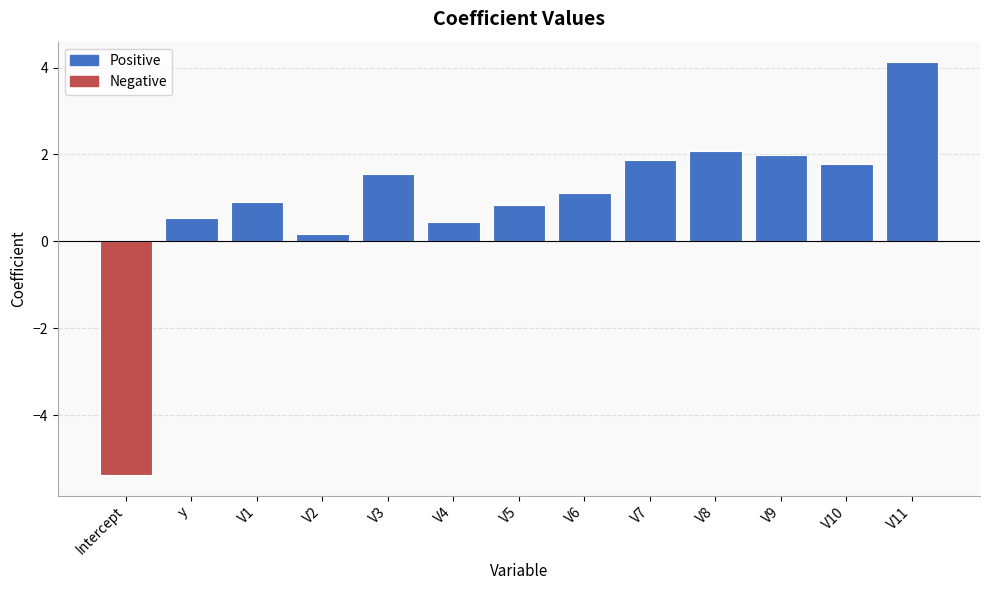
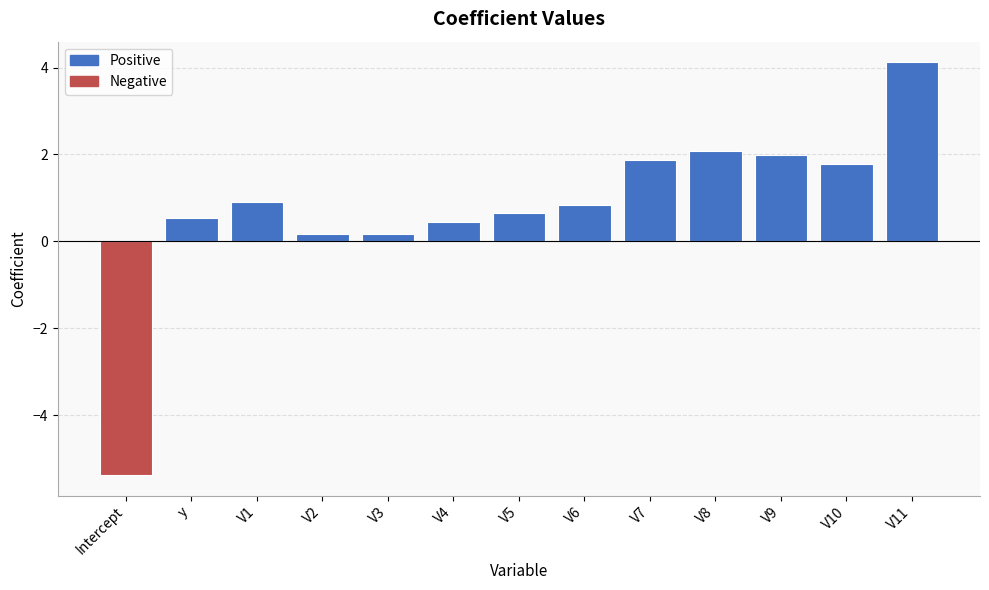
Positive, V3: 1.6 -> 0.2
Positive, V5: 0.8 -> 0.6
Positive, V6: 1.1 -> 0.8
